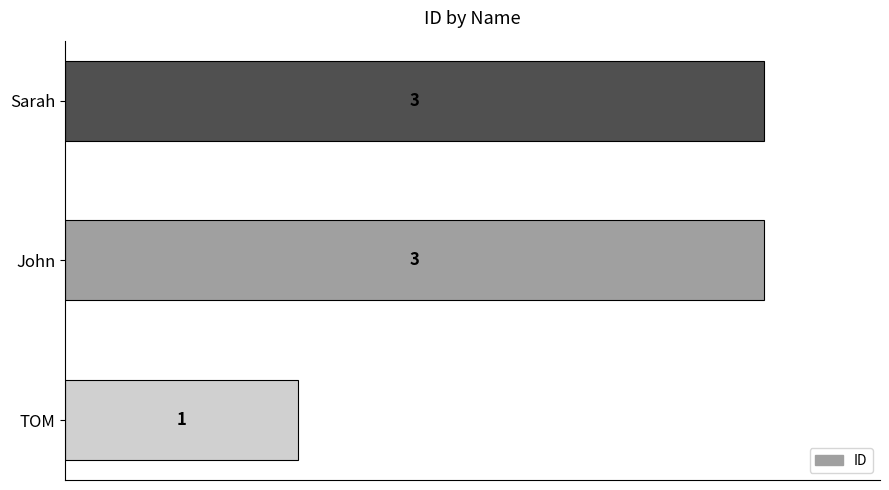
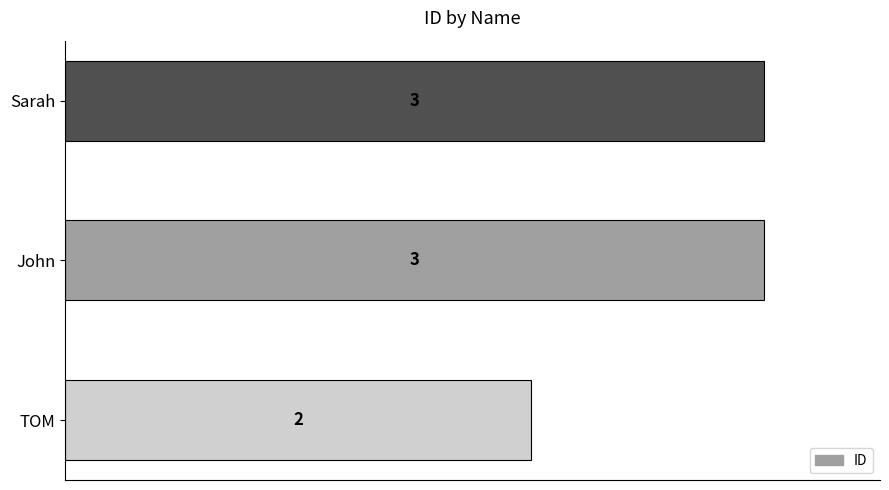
TOM: 1 -> 2
